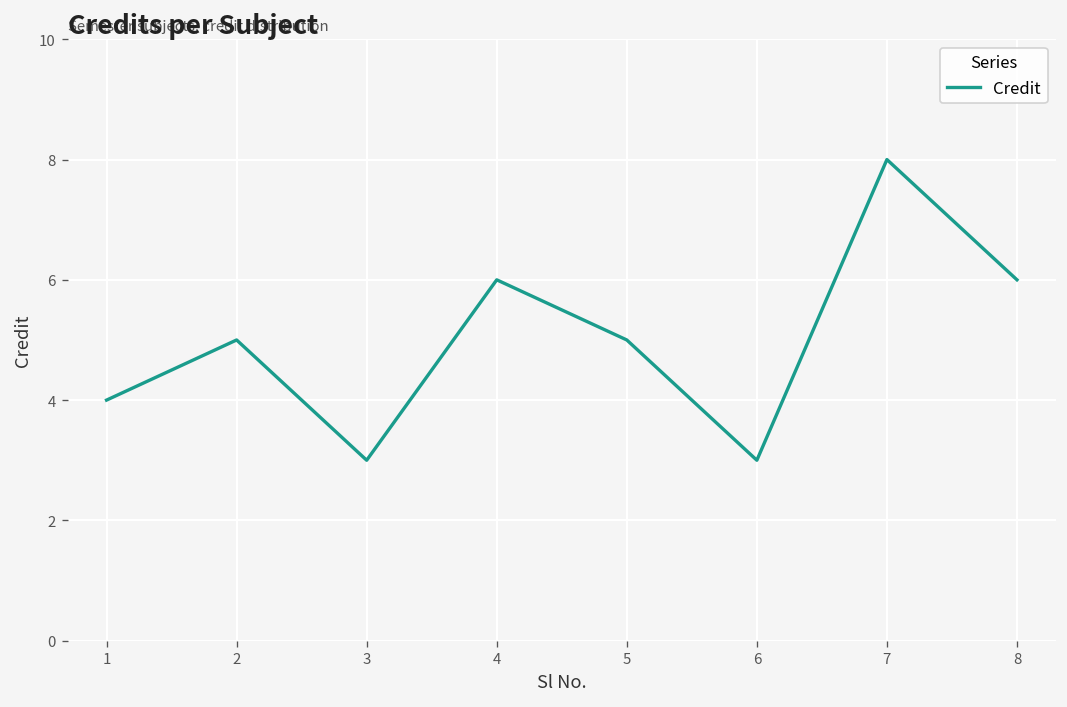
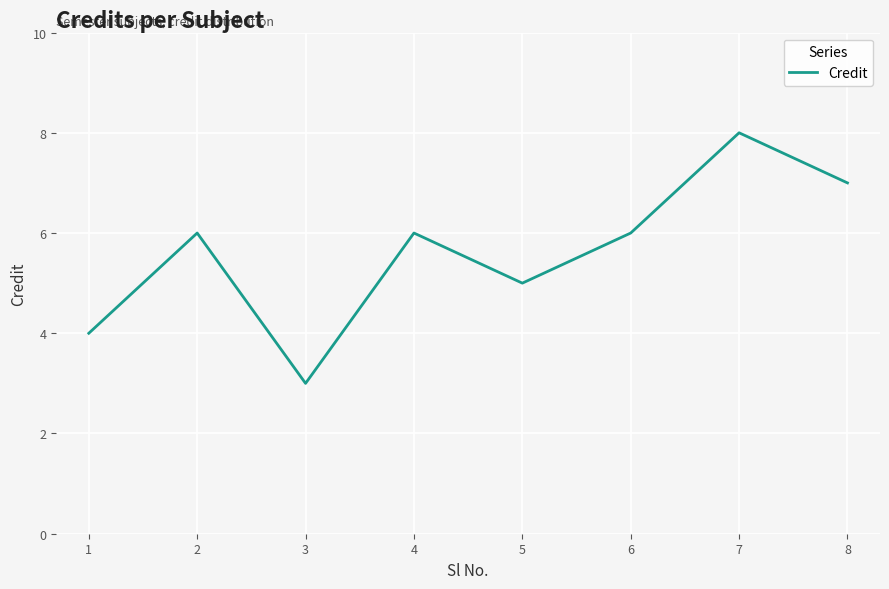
2: 5 -> 6
6: 3 -> 6
8: 6 -> 7
